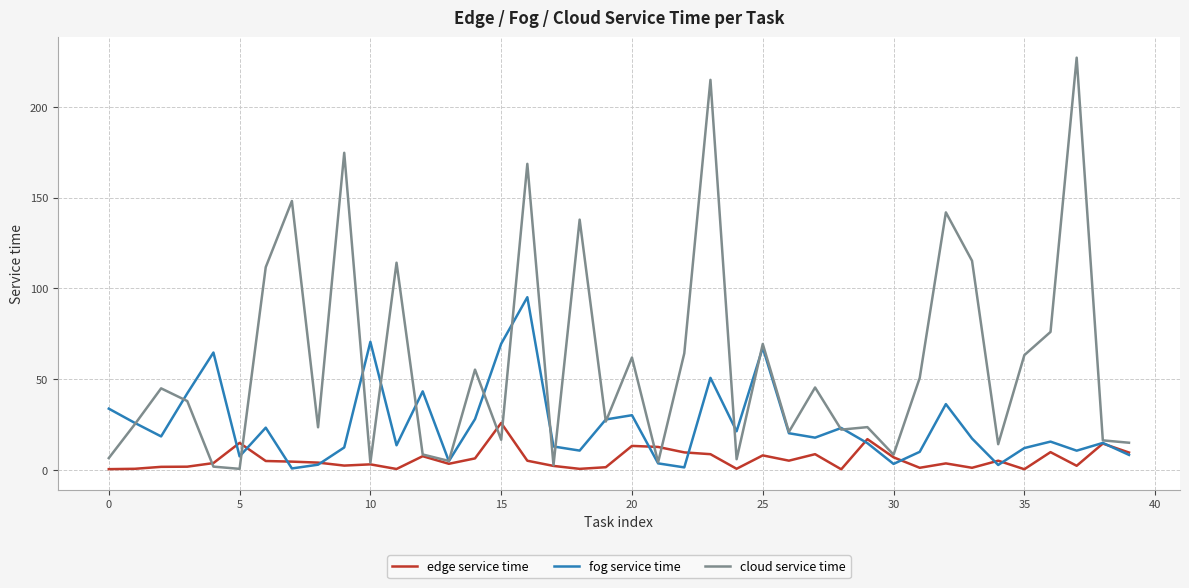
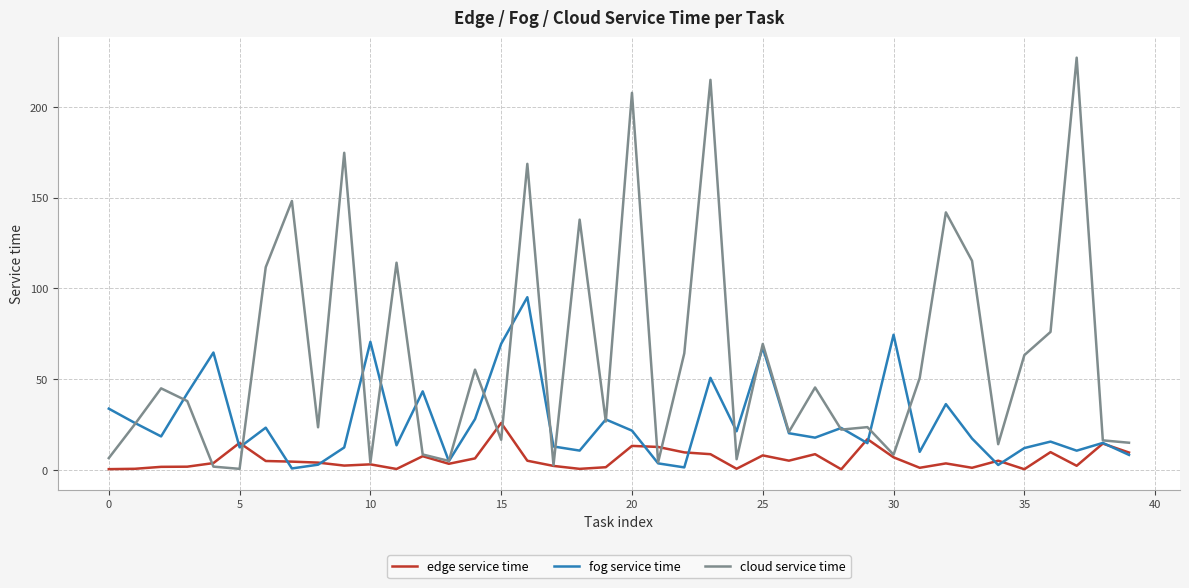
fog service time, 5: 7 -> 12
fog service time, 20: 30 -> 22
cloud service time, 20: 62 -> 208
fog service time, 30: 3 -> 74
